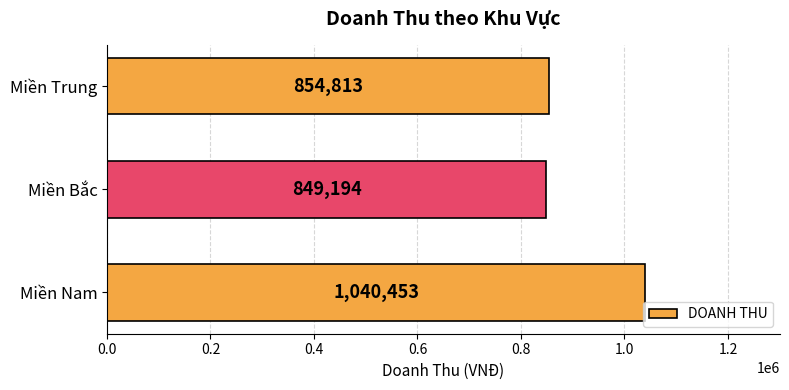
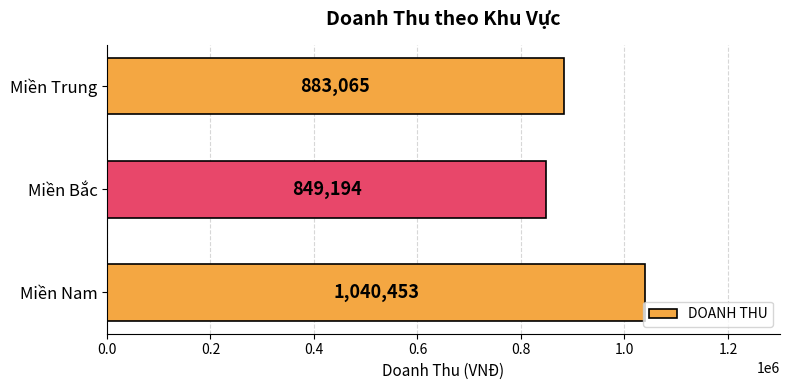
Miền Trung: 854,813 -> 883,065
